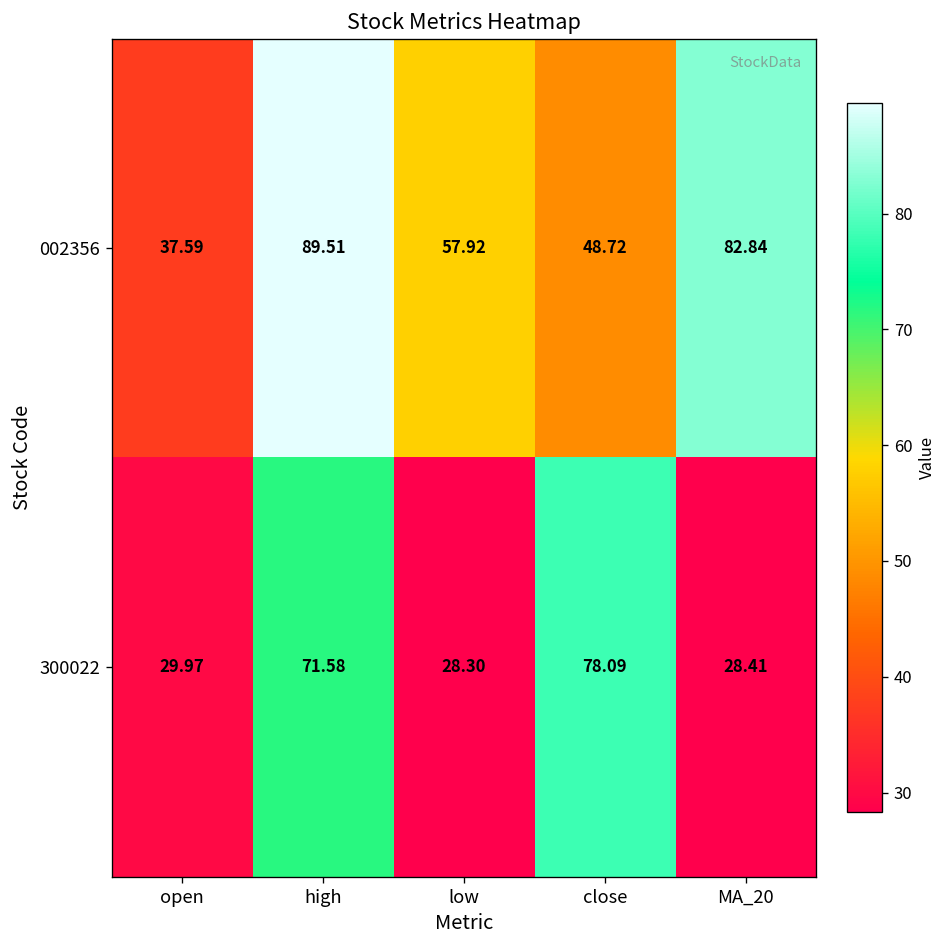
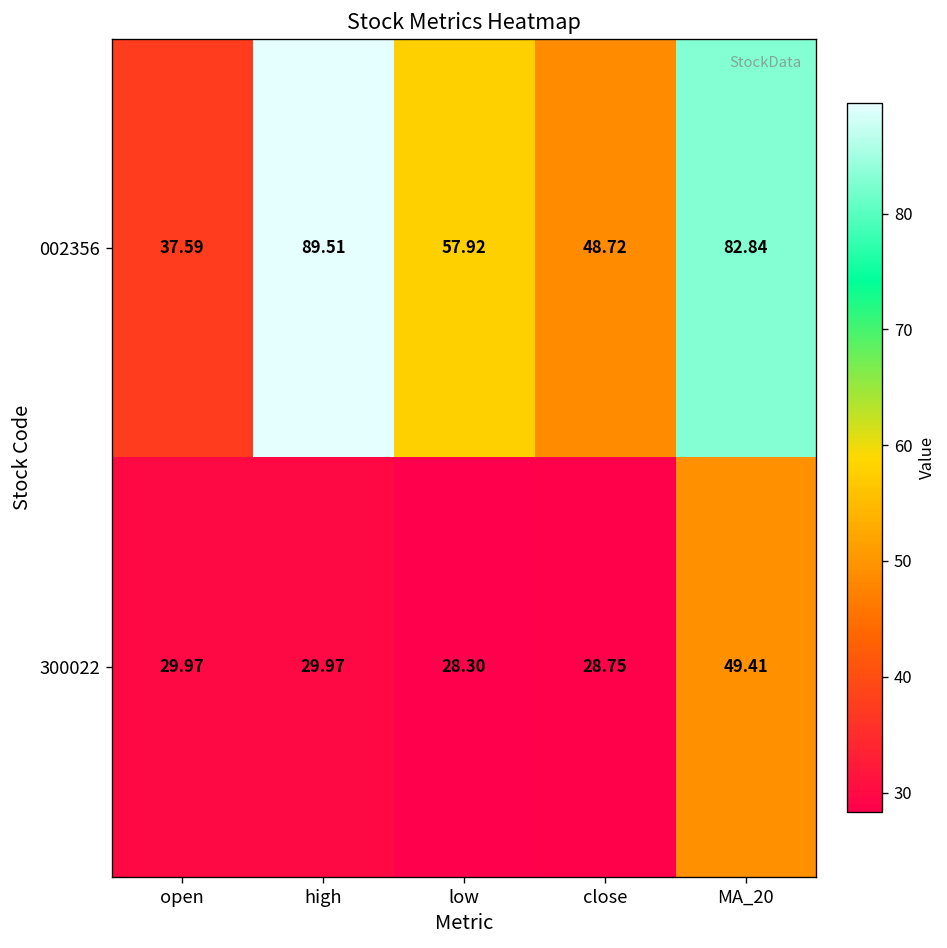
300022, high: 71.58 -> 29.97
300022, close: 78.09 -> 28.75
300022, MA_20: 28.41 -> 49.41
